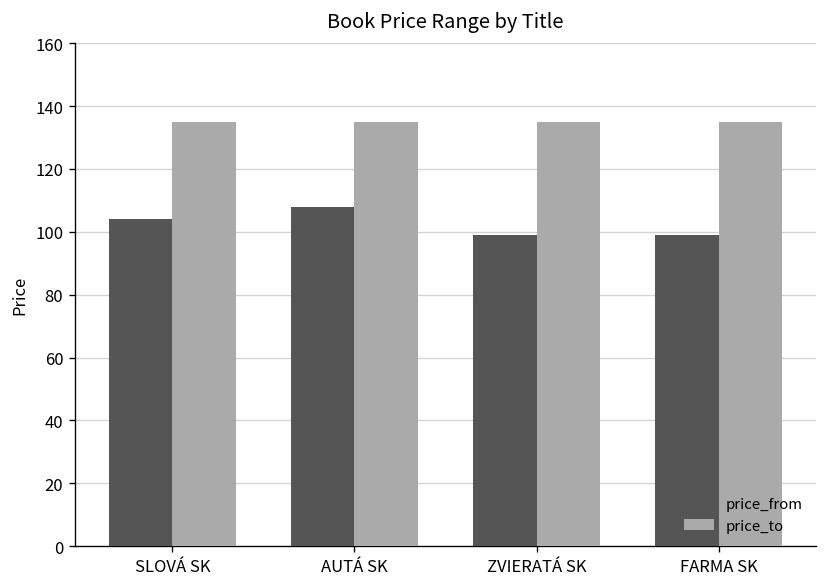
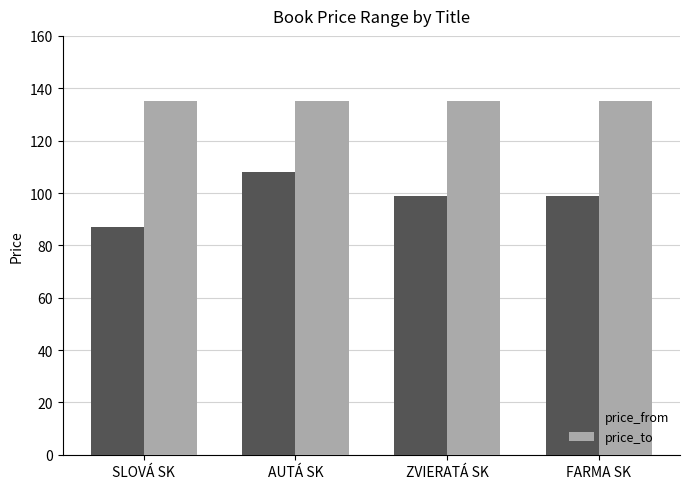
price_from, SLOVÁ SK: 104 -> 87
